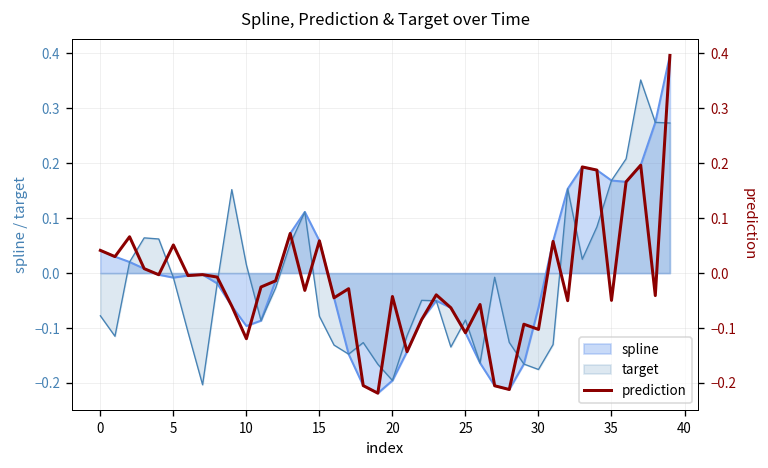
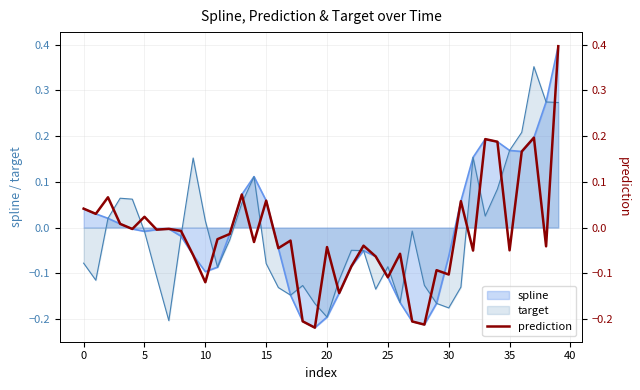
prediction, 5: 0.05 -> 0.02
